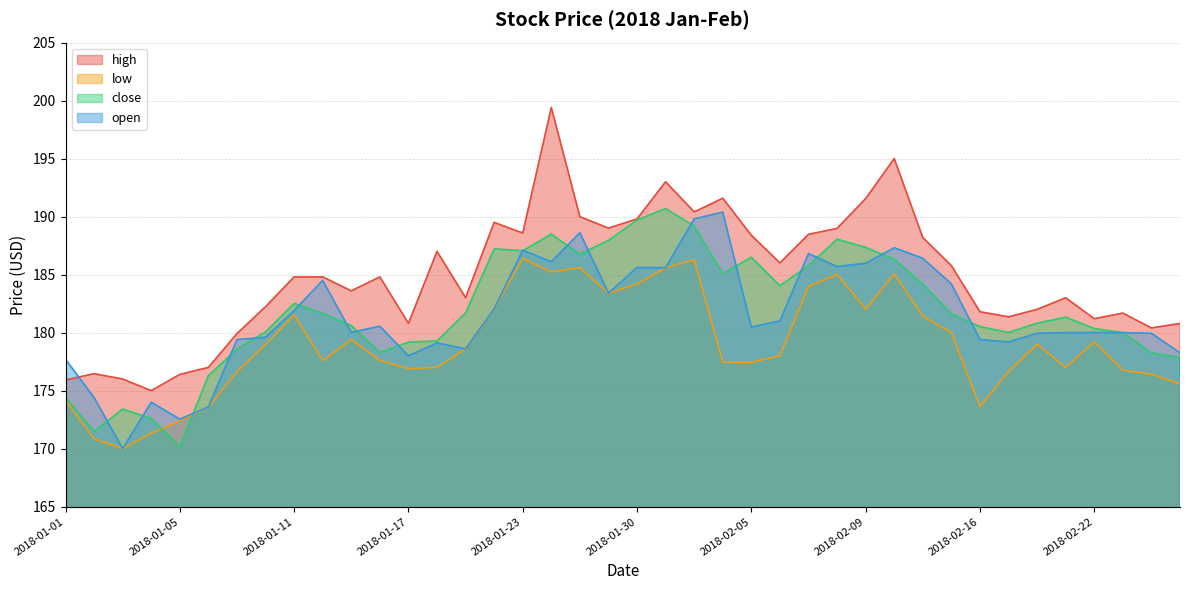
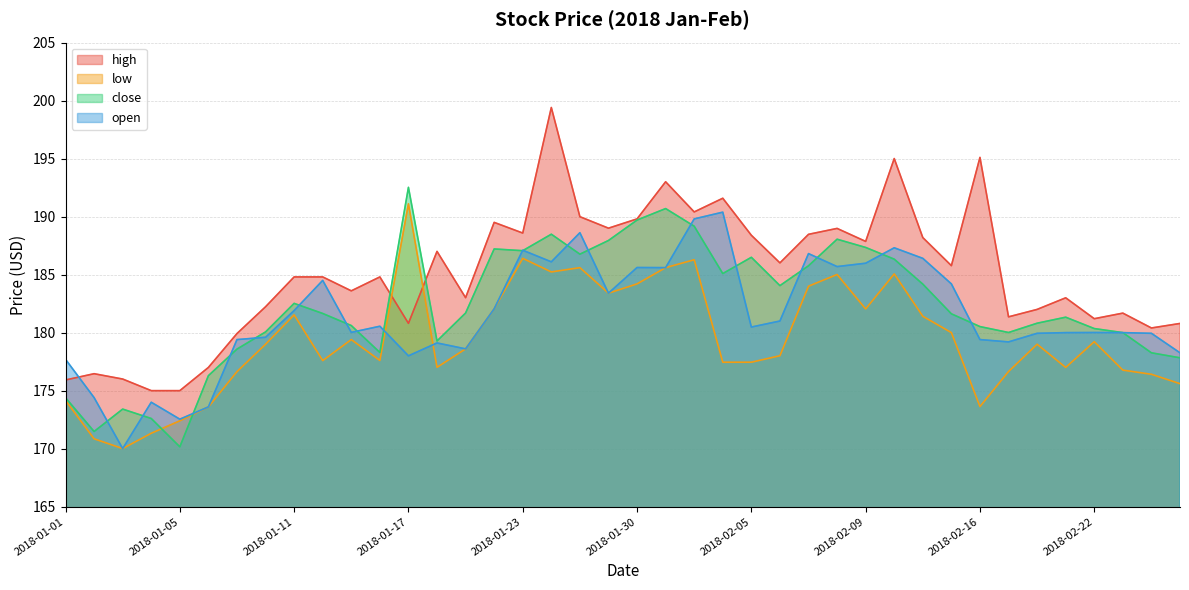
high, 2018-01-05: 176.4 -> 175.0
low, 2018-01-17: 176.9 -> 191.1
close, 2018-01-17: 179.2 -> 192.5
high, 2018-02-09: 191.6 -> 187.9
high, 2018-02-16: 181.8 -> 195.1
